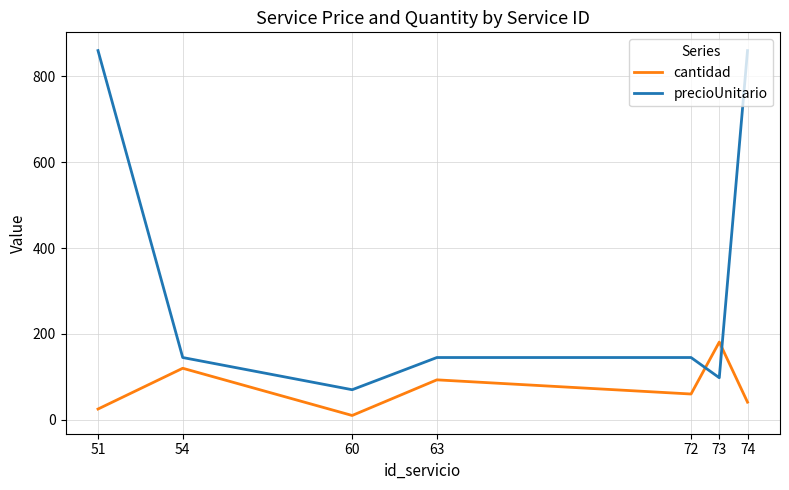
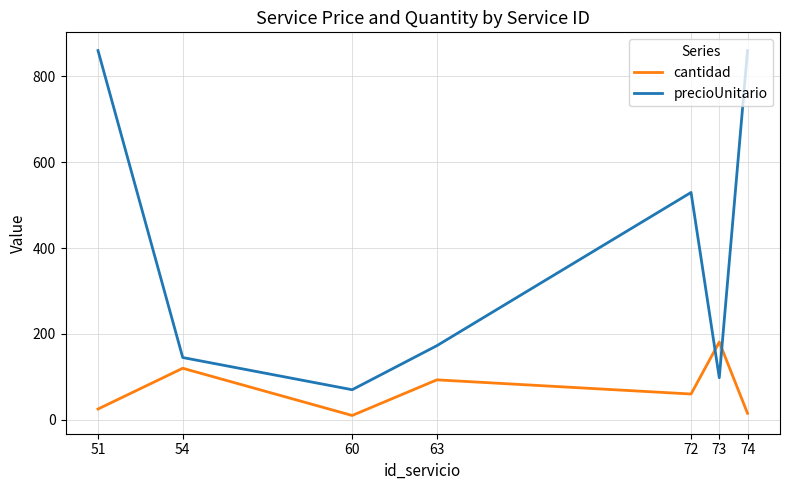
precioUnitario, 63: 150 -> 170
precioUnitario, 72: 150 -> 530
cantidad, 74: 40 -> 20
